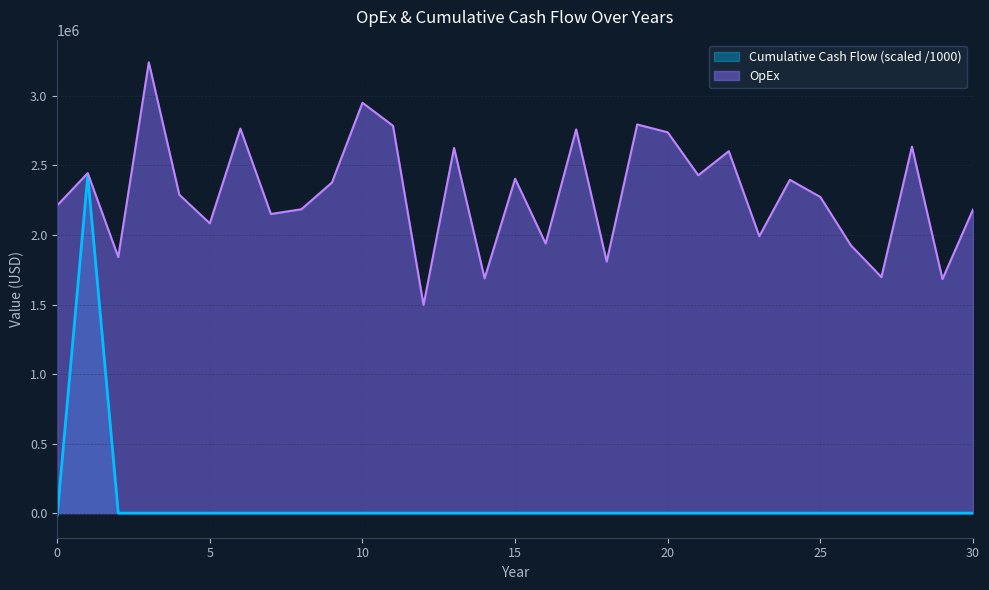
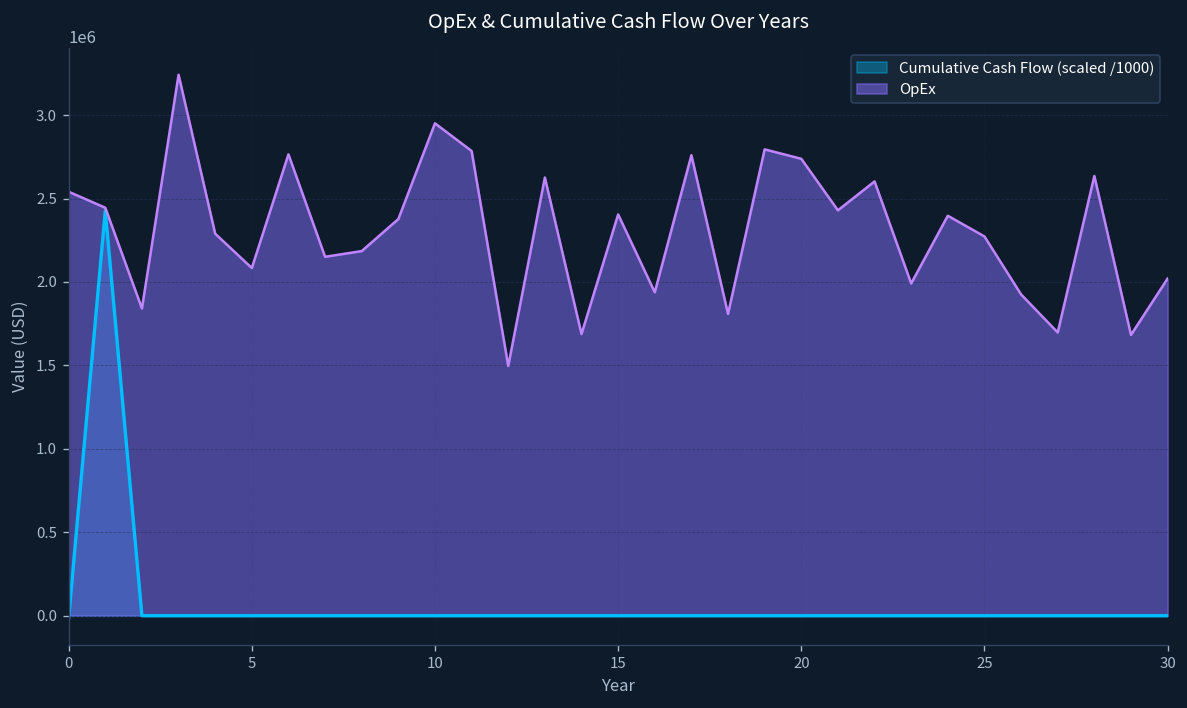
OpEx, 0: 2210000 -> 2540000
OpEx, 30: 2180000 -> 2020000
